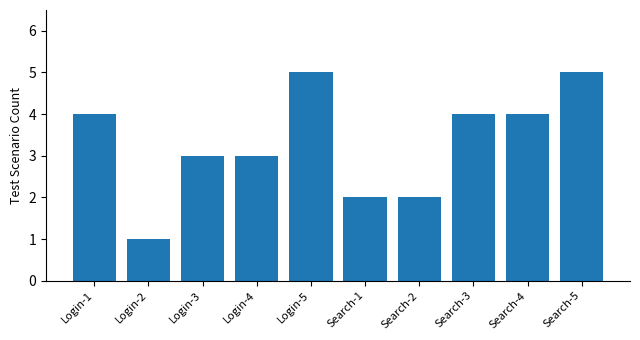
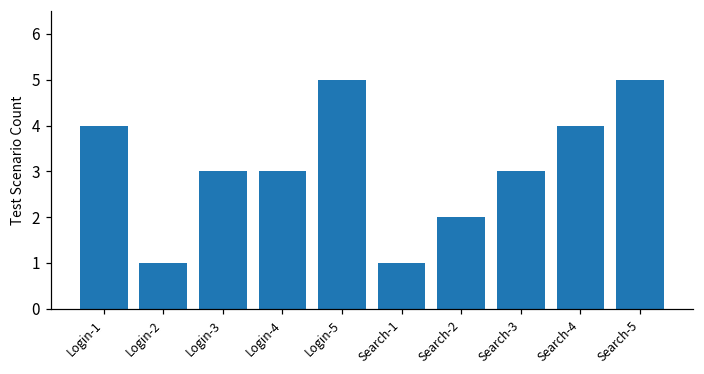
Search-1: 2 -> 1
Search-3: 4 -> 3
